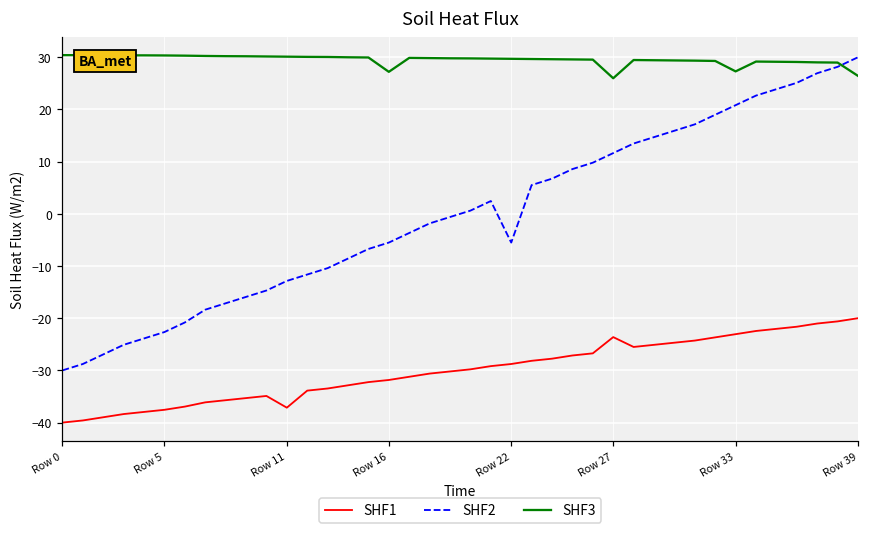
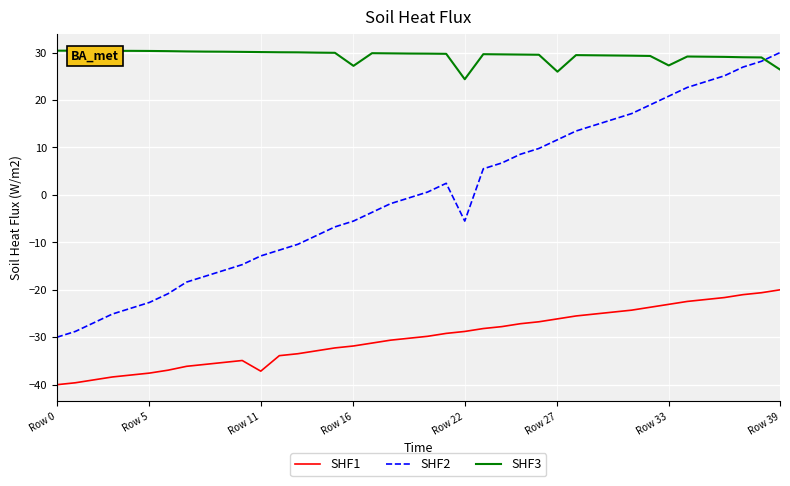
SHF3, Row 22: 30 -> 24
SHF1, Row 27: -24 -> -26
